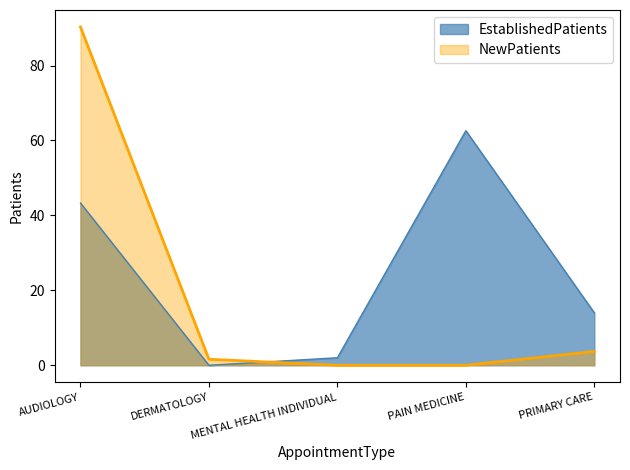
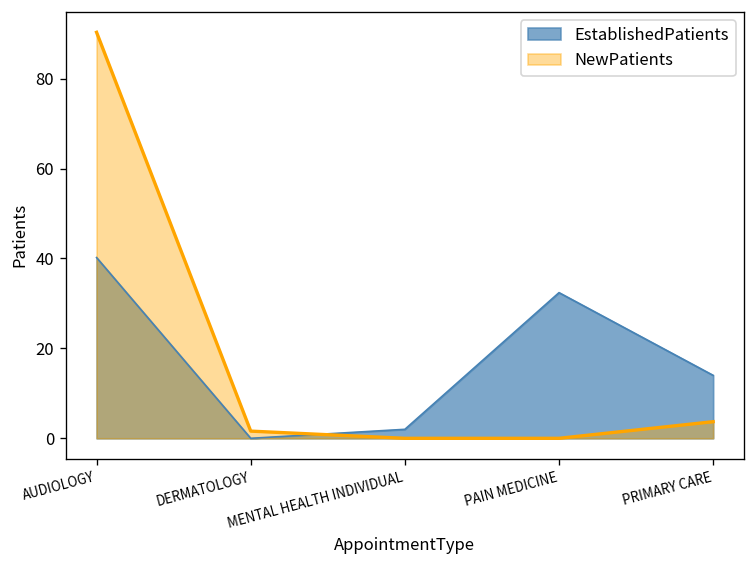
EstablishedPatients, AUDIOLOGY: 43 -> 40
EstablishedPatients, PAIN MEDICINE: 63 -> 32
